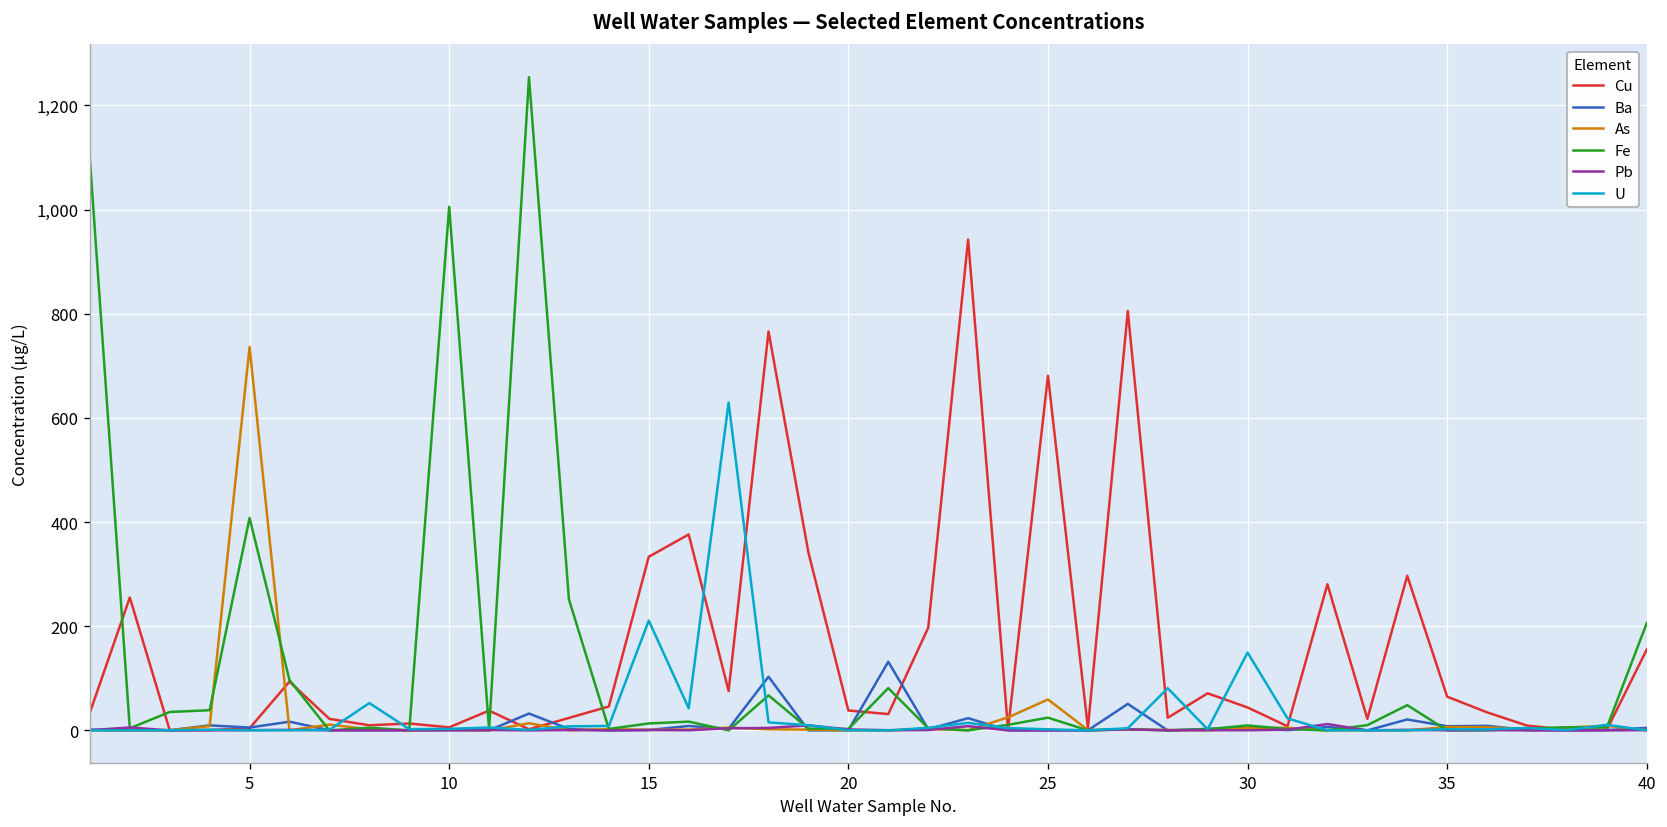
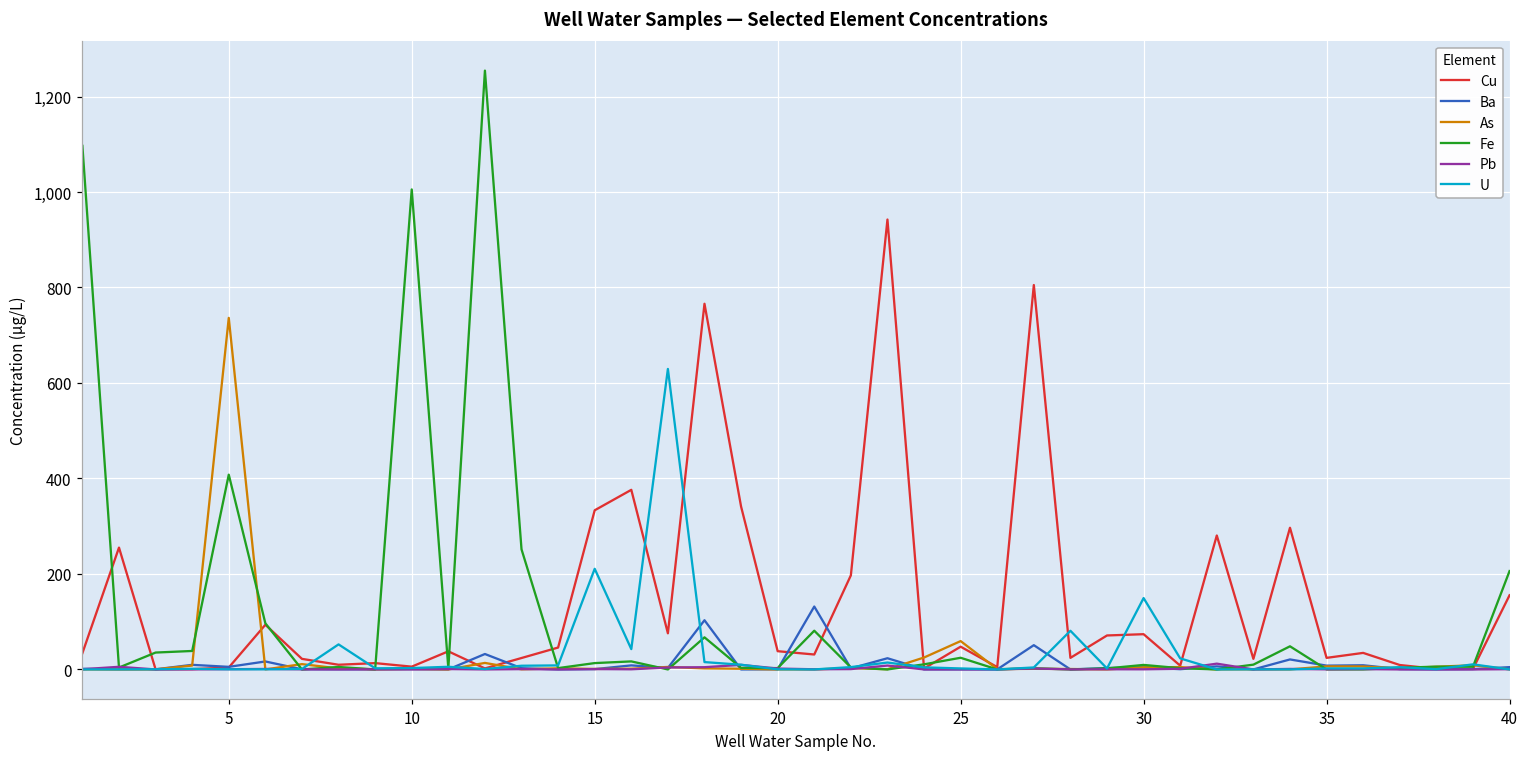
Cu, 25: 680 -> 50
Cu, 30: 40 -> 70
Cu, 35: 60 -> 20
